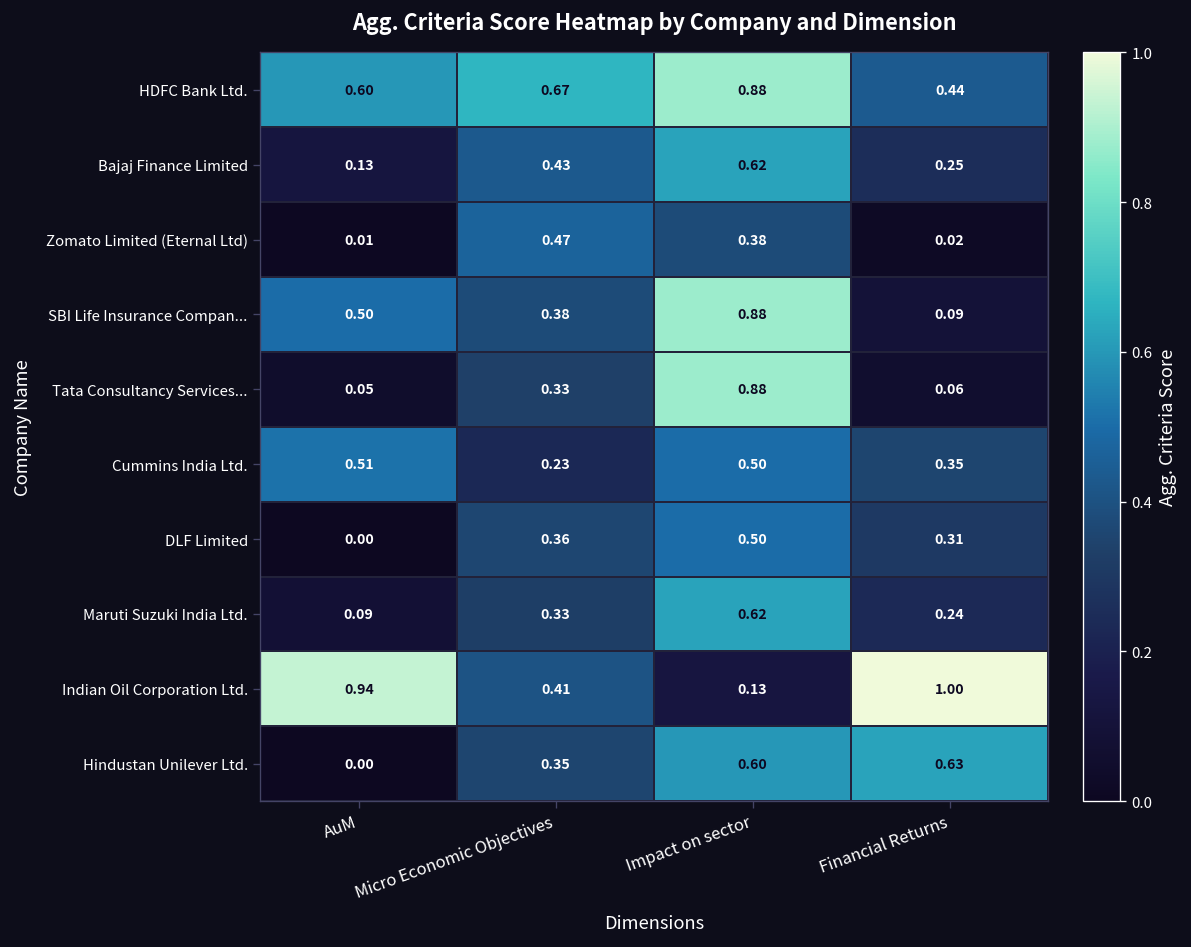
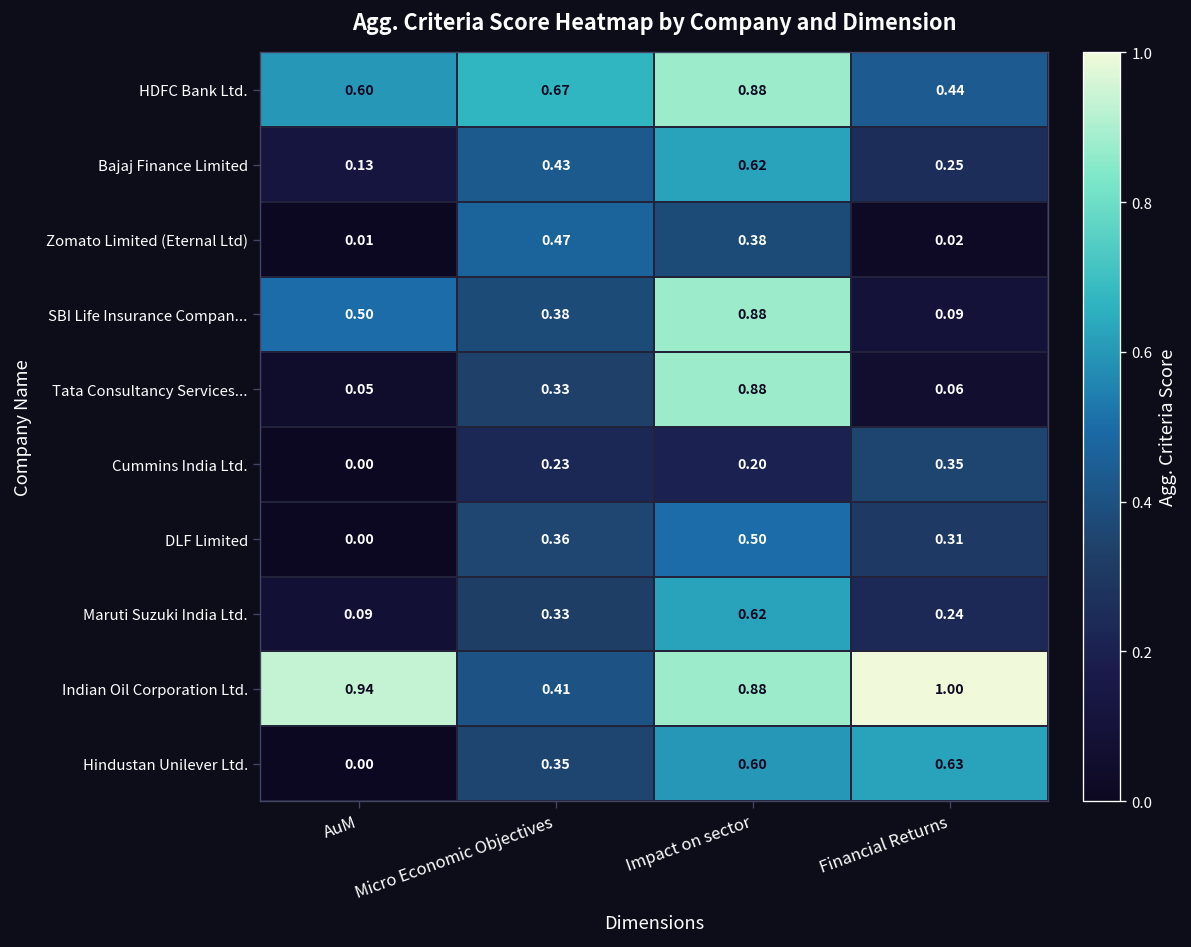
Cummins India Ltd., AuM: 0.51 -> 0.00
Cummins India Ltd., Impact on sector: 0.50 -> 0.20
Indian Oil Corporation Ltd., Impact on sector: 0.13 -> 0.88
